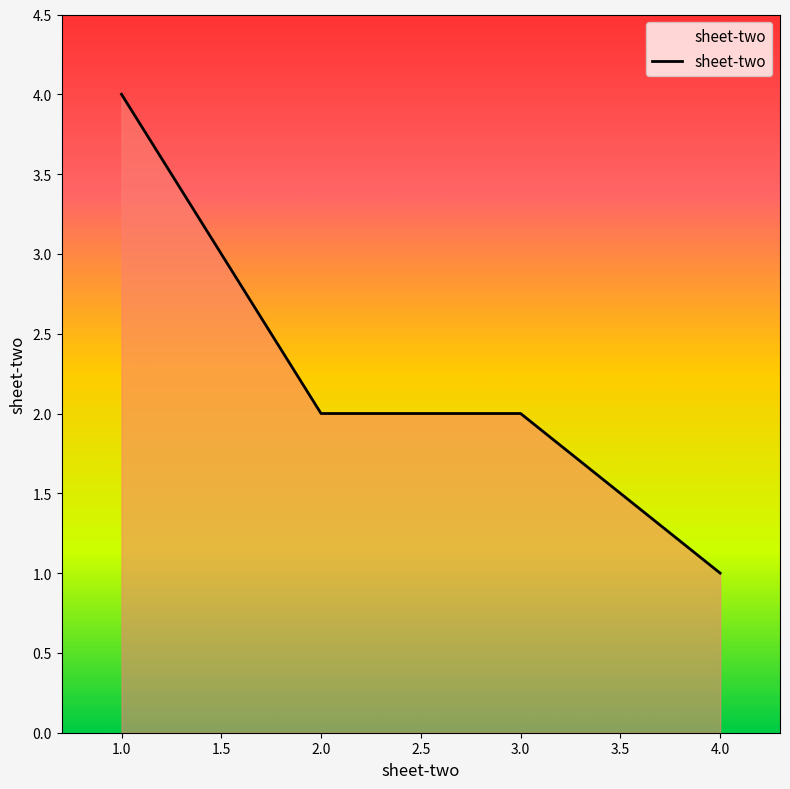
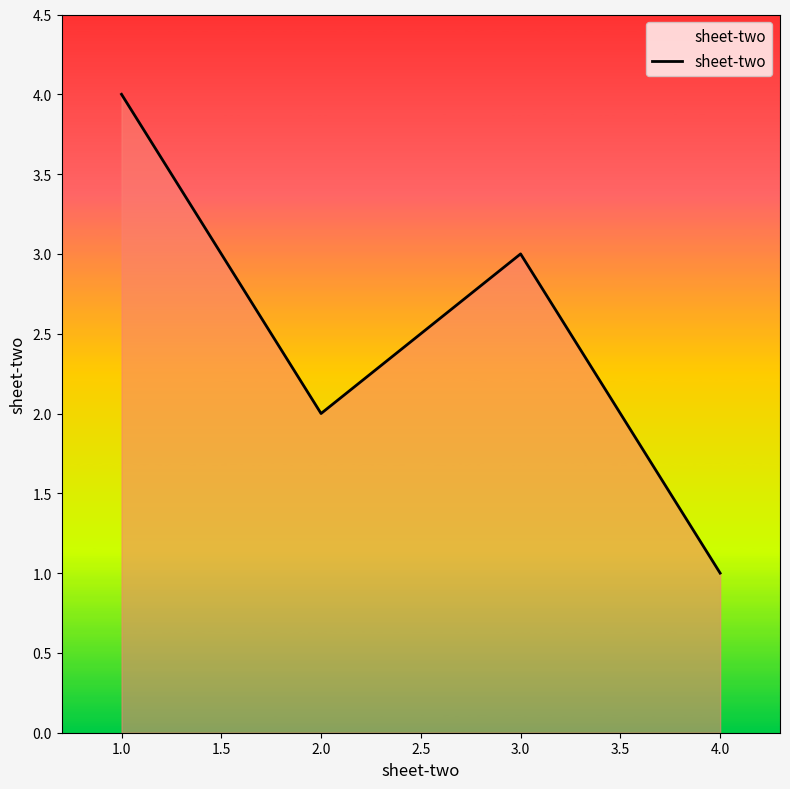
3.0: 2 -> 3
